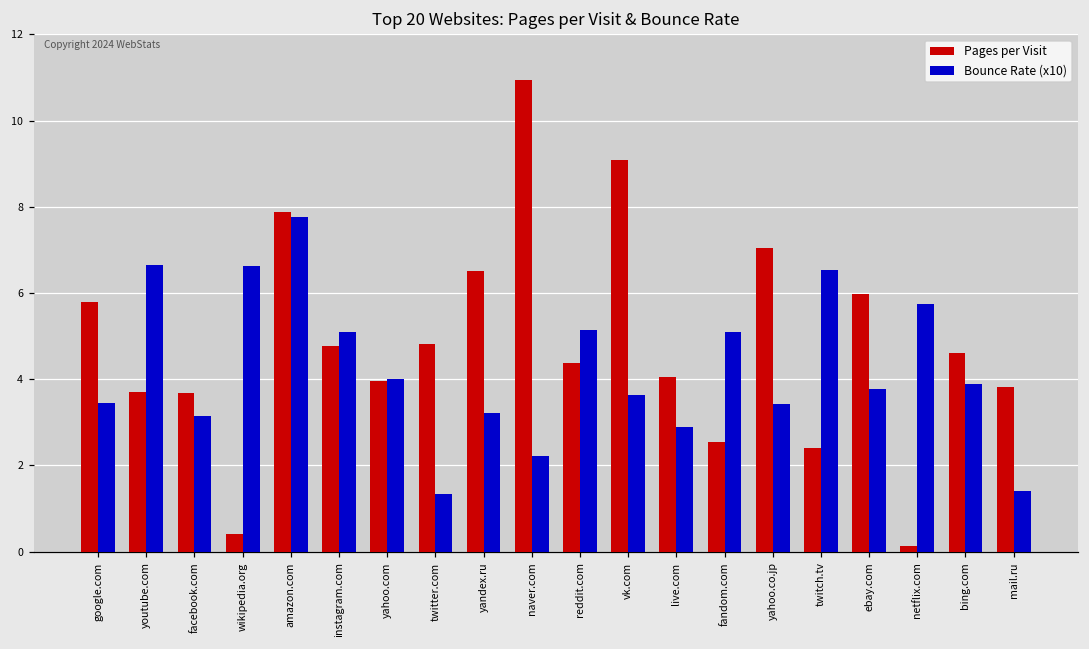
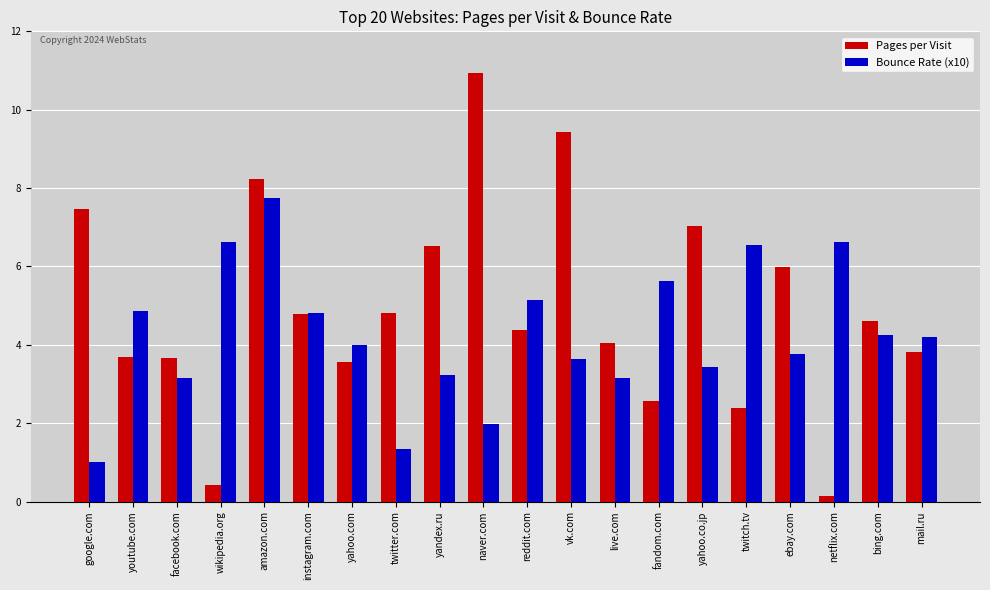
Pages per Visit, google.com: 5.8 -> 7.5
Bounce Rate (x10), google.com: 3.5 -> 1.0
Bounce Rate (x10), youtube.com: 6.7 -> 4.9
Pages per Visit, amazon.com: 7.9 -> 8.2
Bounce Rate (x10), instagram.com: 5.1 -> 4.8
Pages per Visit, yahoo.com: 4.0 -> 3.6
Bounce Rate (x10), naver.com: 2.2 -> 2.0
Pages per Visit, vk.com: 9.1 -> 9.4
Bounce Rate (x10), live.com: 2.9 -> 3.1
Bounce Rate (x10), fandom.com: 5.1 -> 5.6
Bounce Rate (x10), netflix.com: 5.7 -> 6.6
Bounce Rate (x10), bing.com: 3.9 -> 4.2
Bounce Rate (x10), mail.ru: 1.4 -> 4.2
